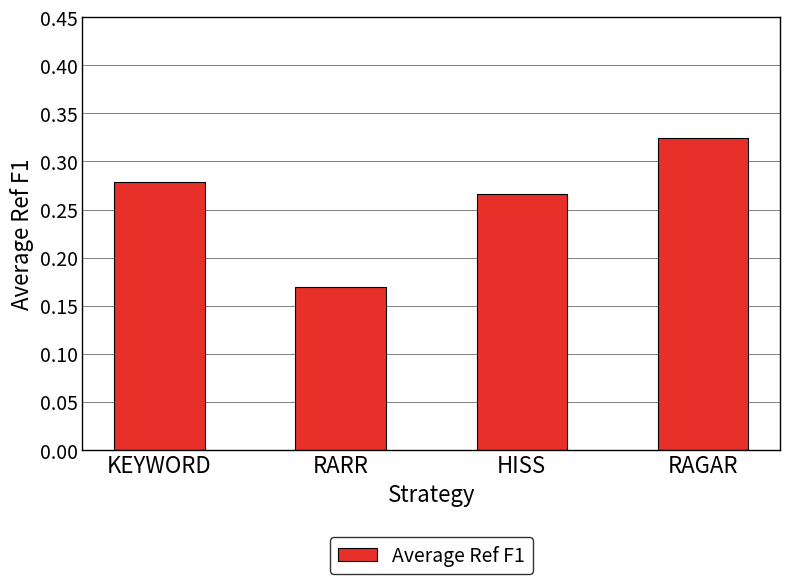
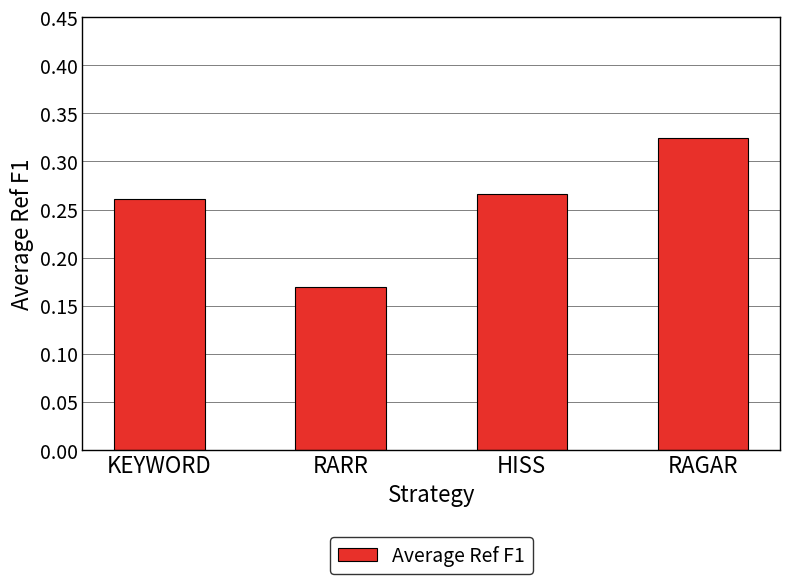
KEYWORD: 0.28 -> 0.26
